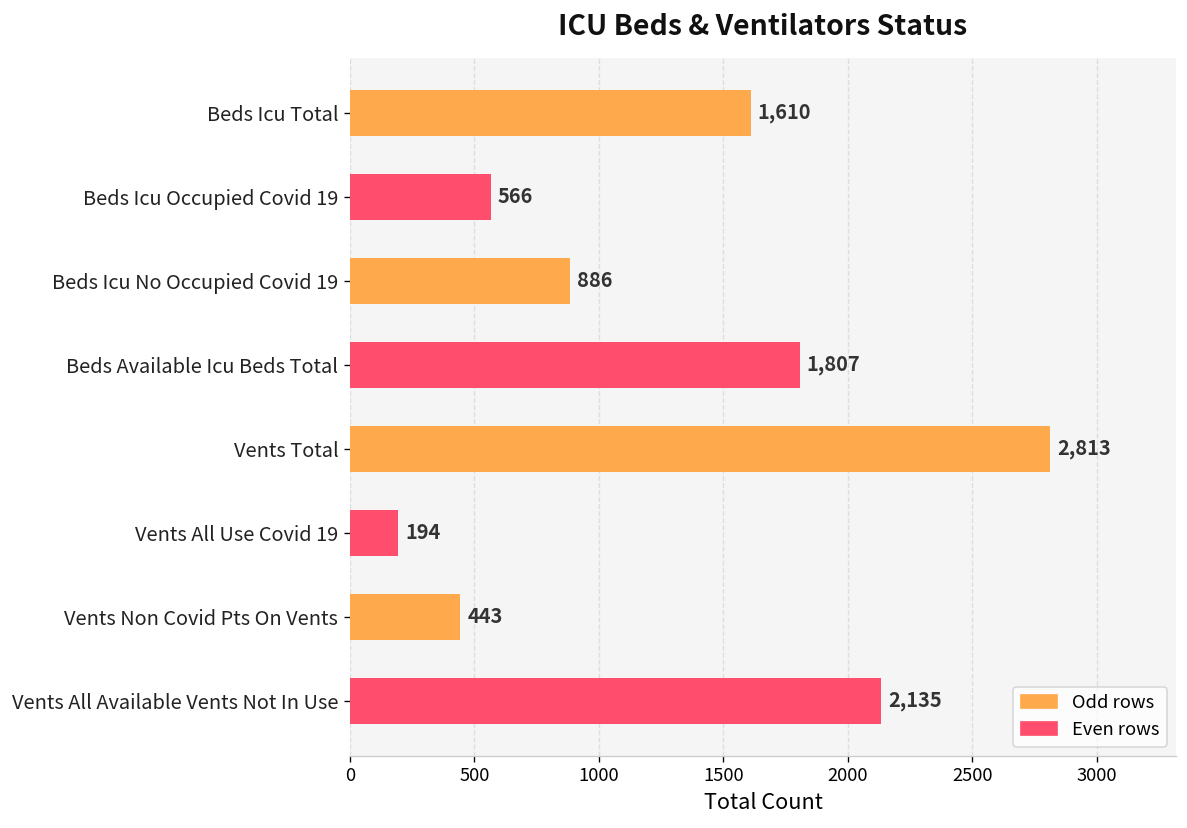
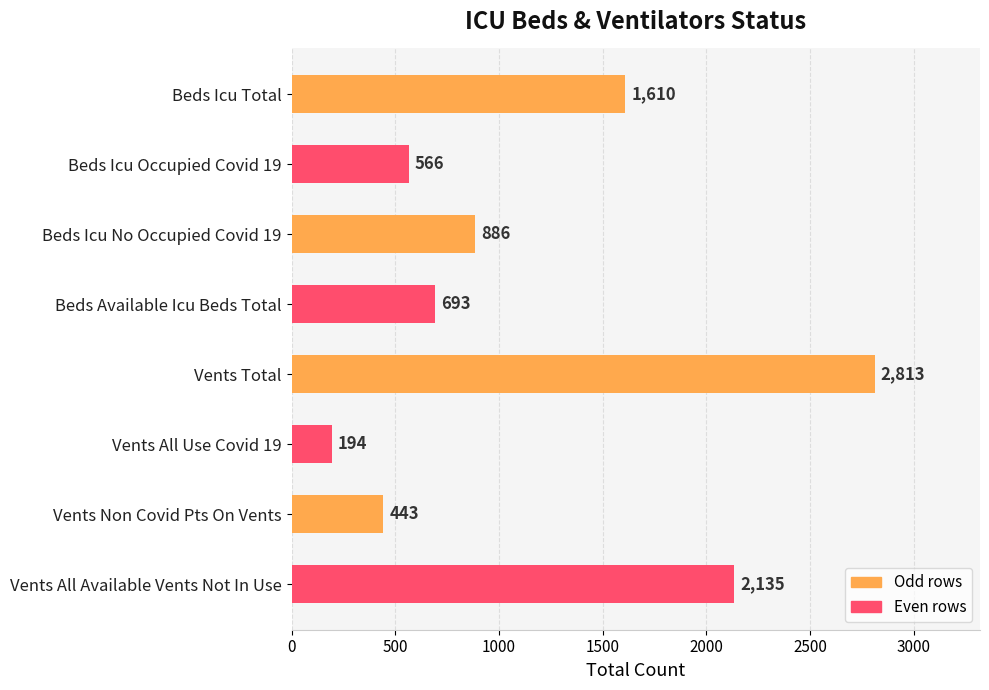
Beds Available Icu Beds Total: 1,807 -> 693
